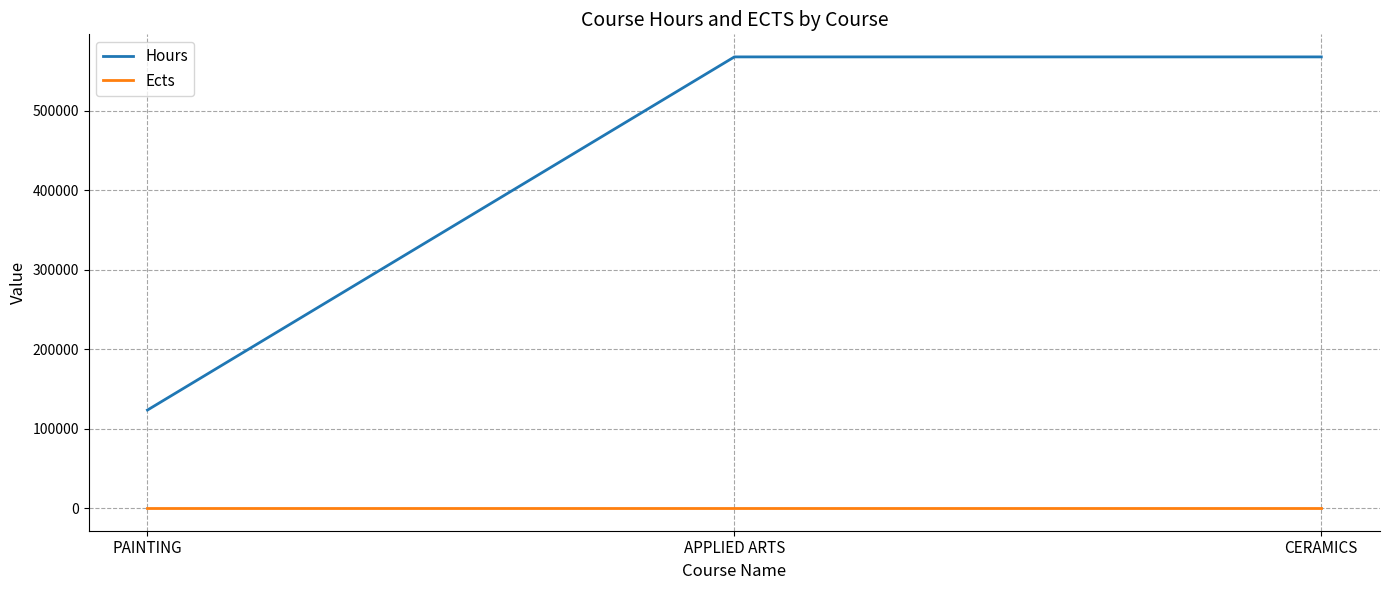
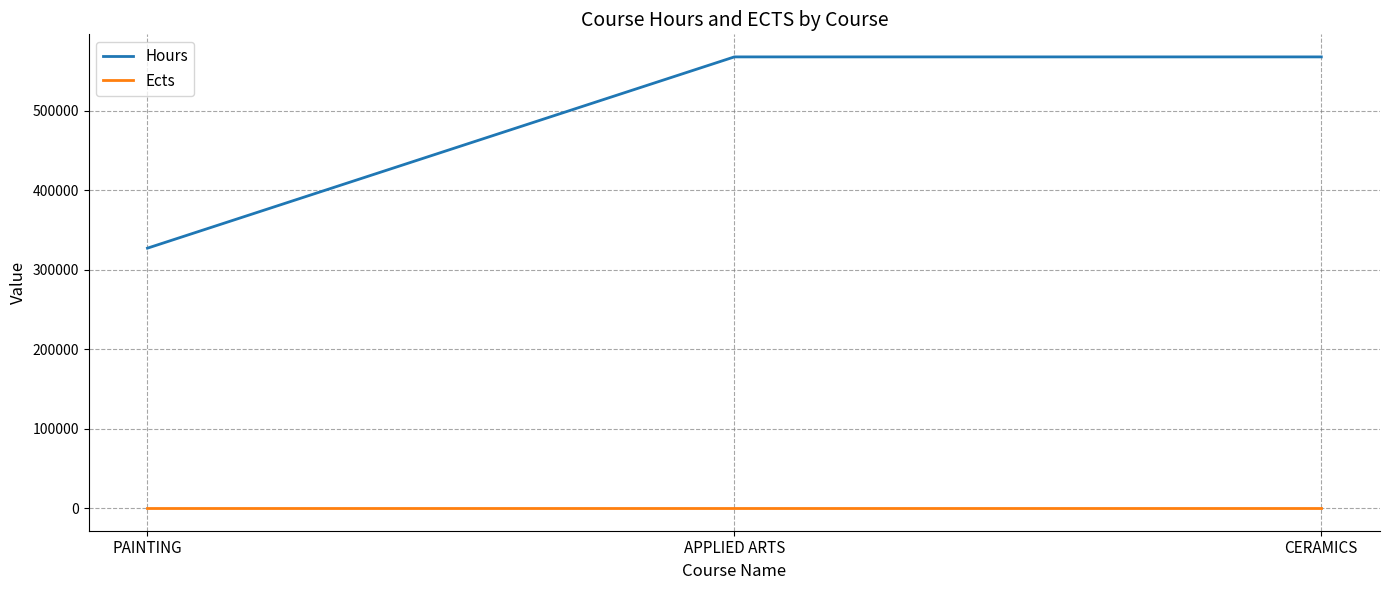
Hours, PAINTING: 120000 -> 330000
